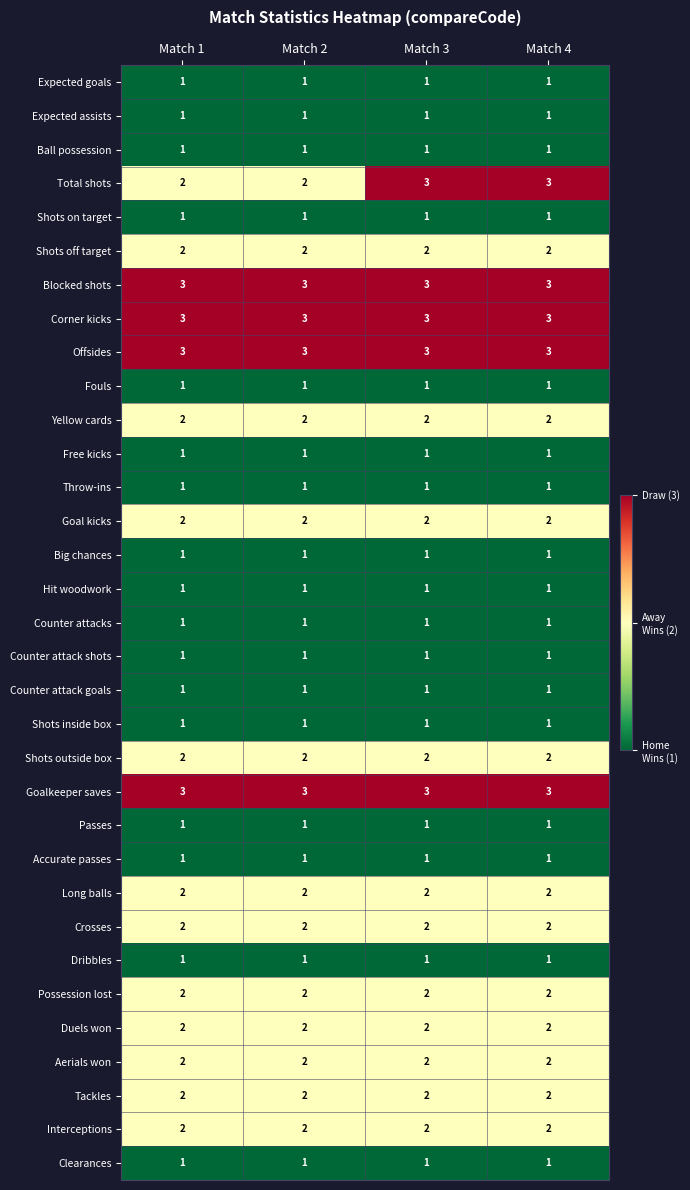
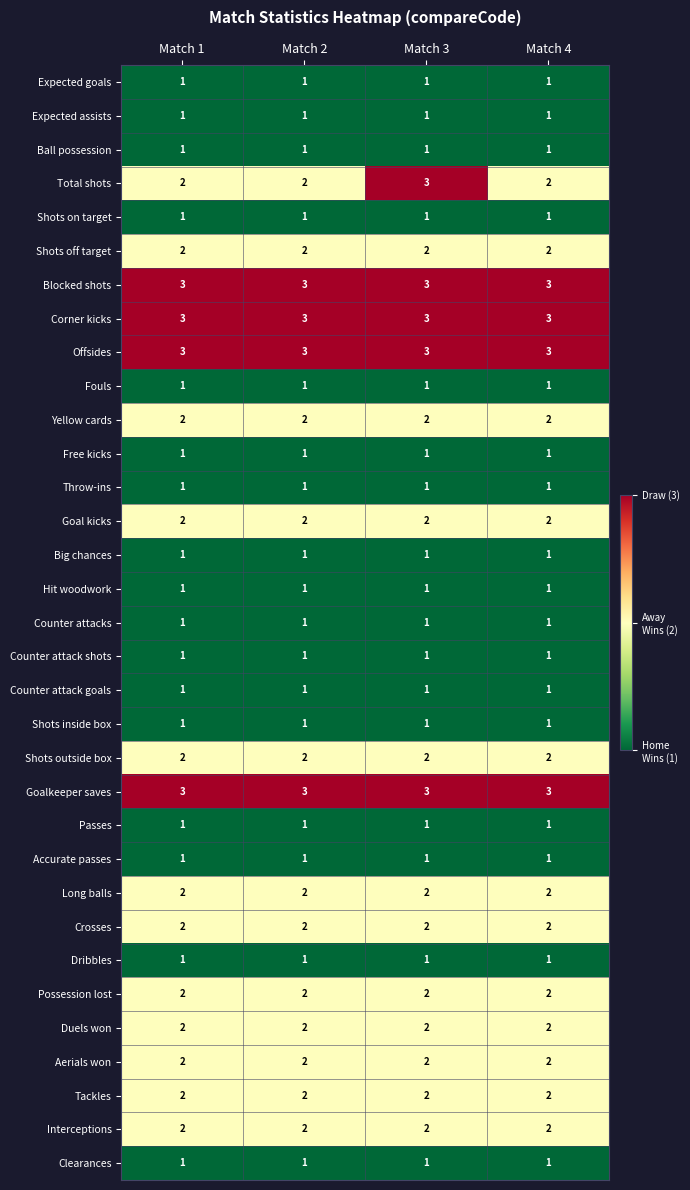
Total shots, Match 4: 3 -> 2
